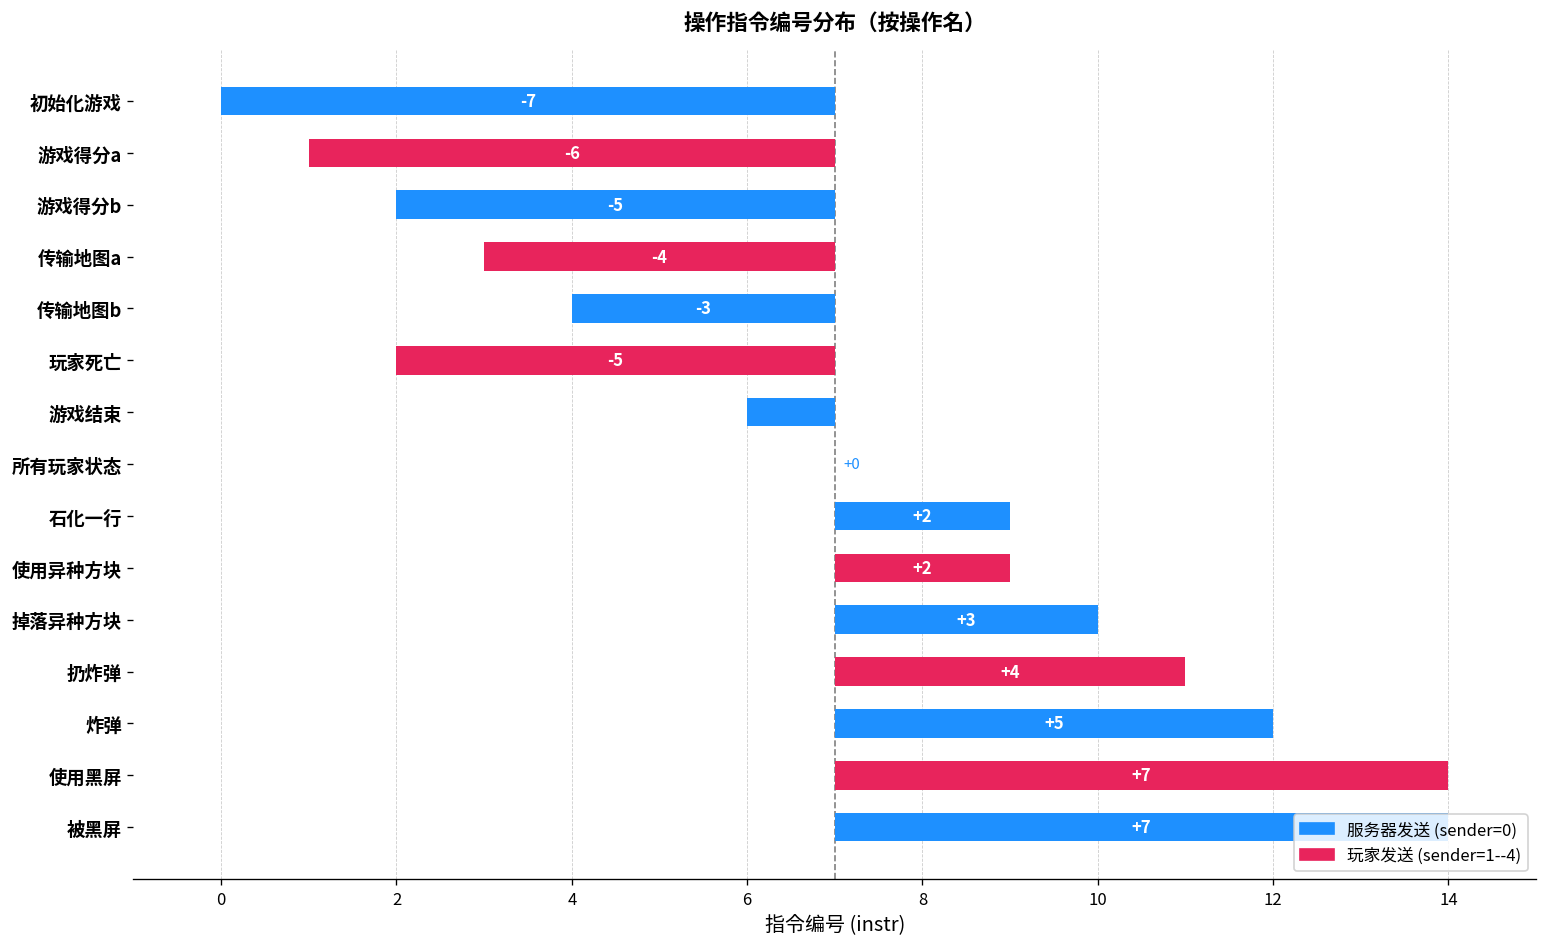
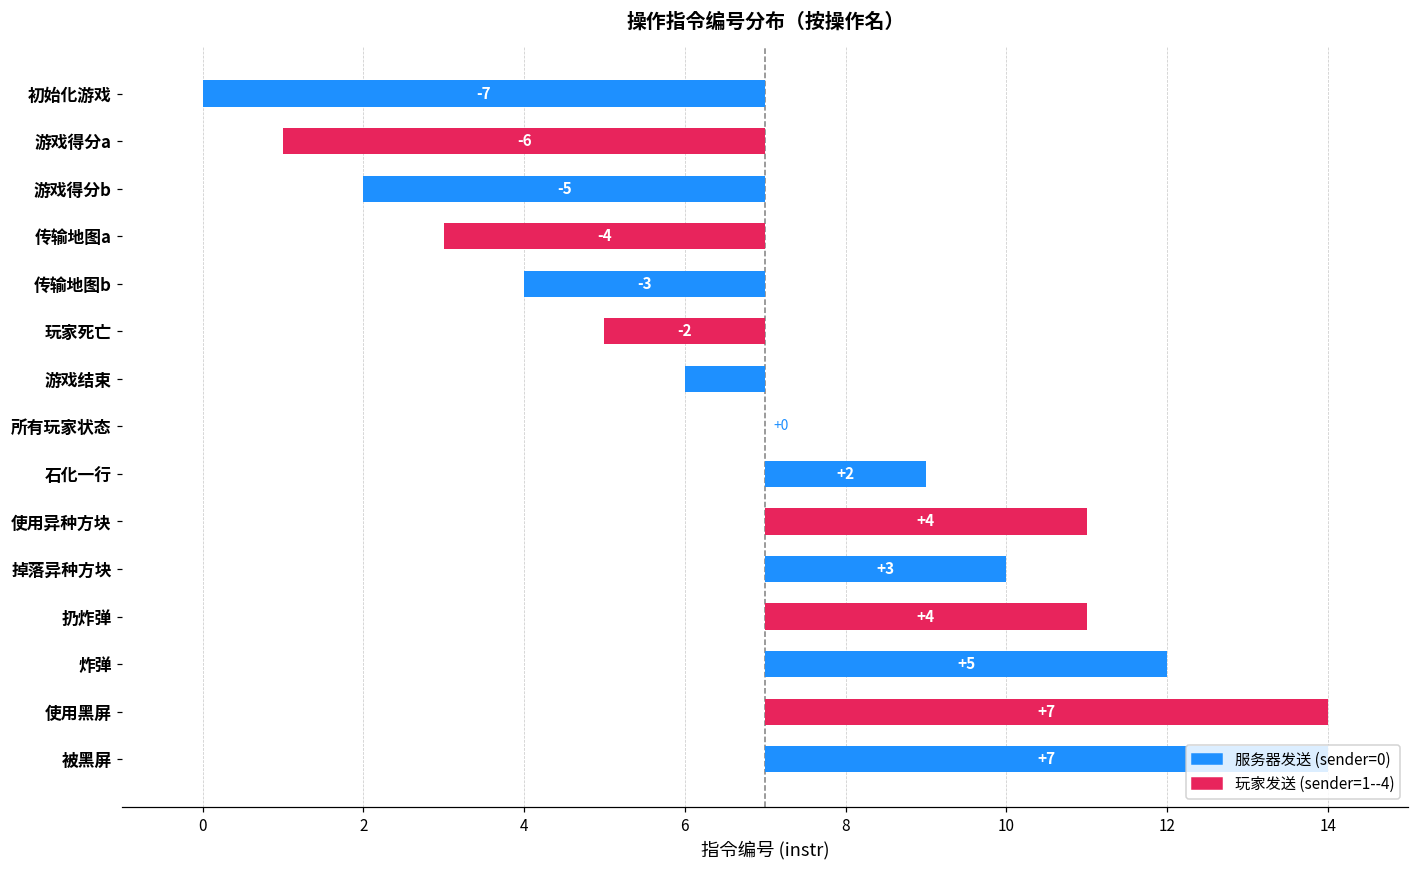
玩家死亡: -5 -> -2
使用异种方块: +2 -> +4
